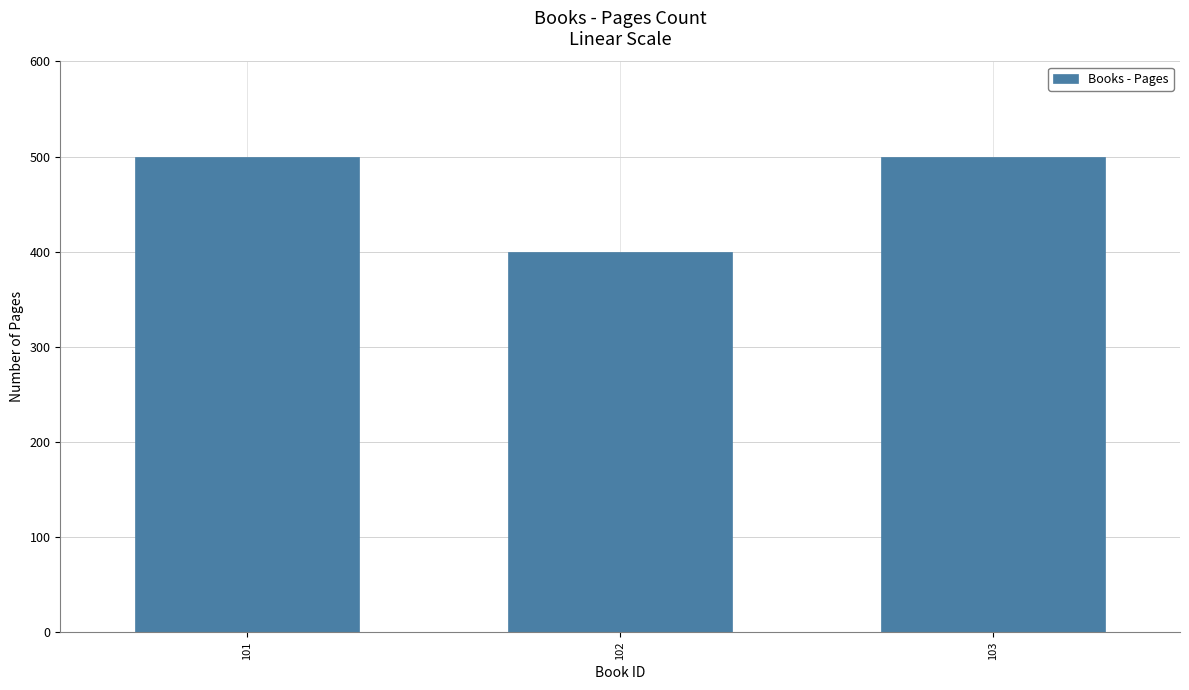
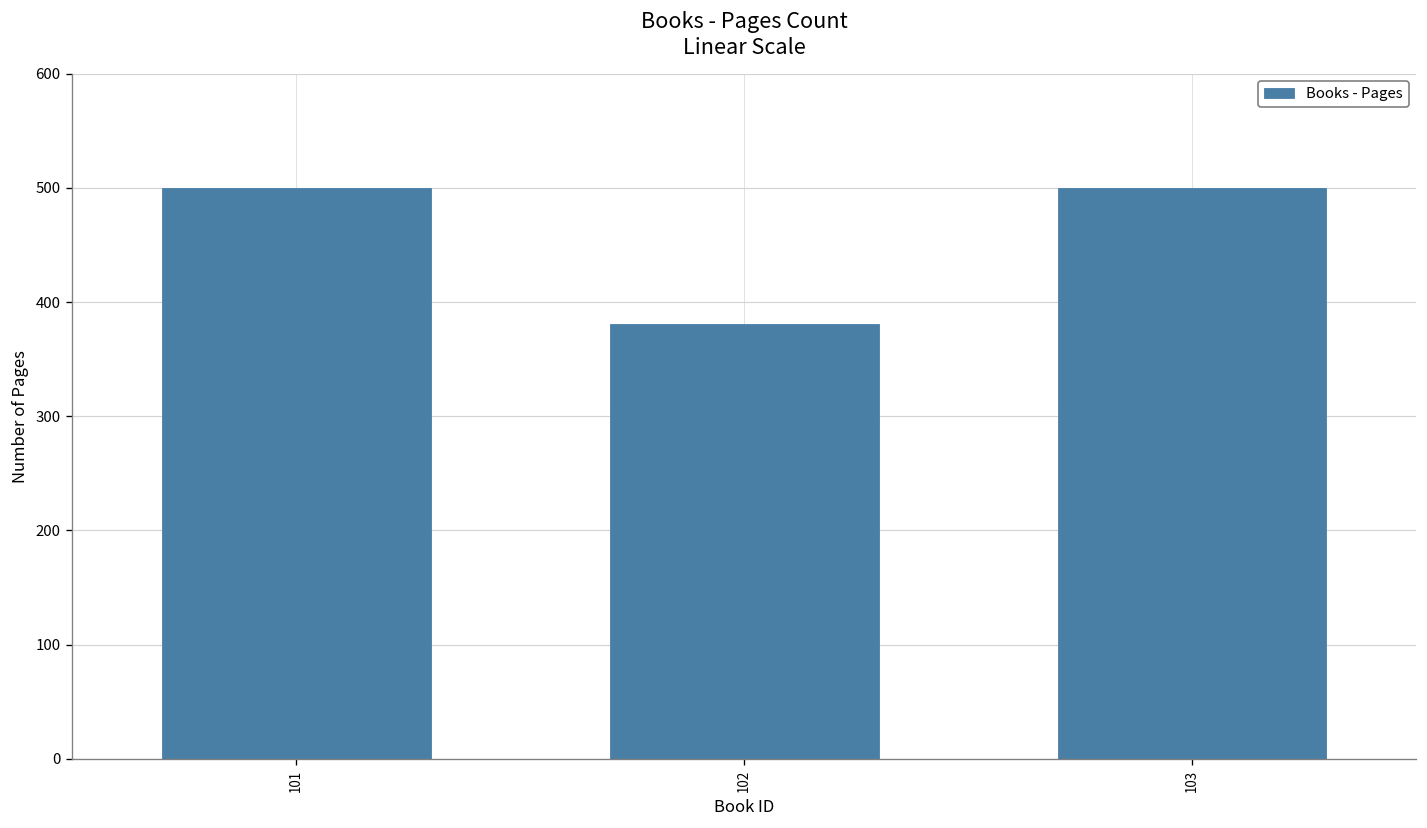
102: 400 -> 380
